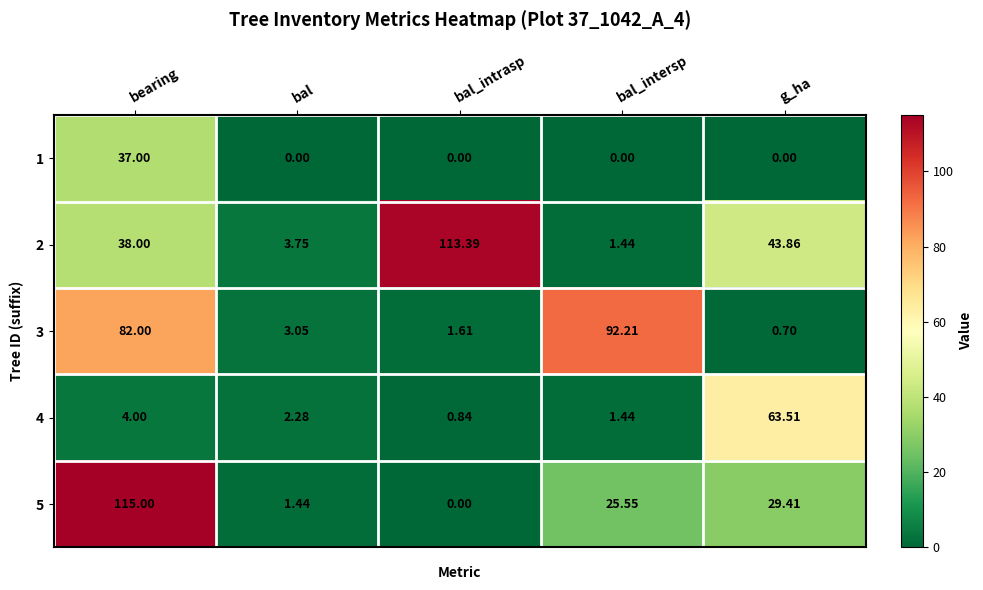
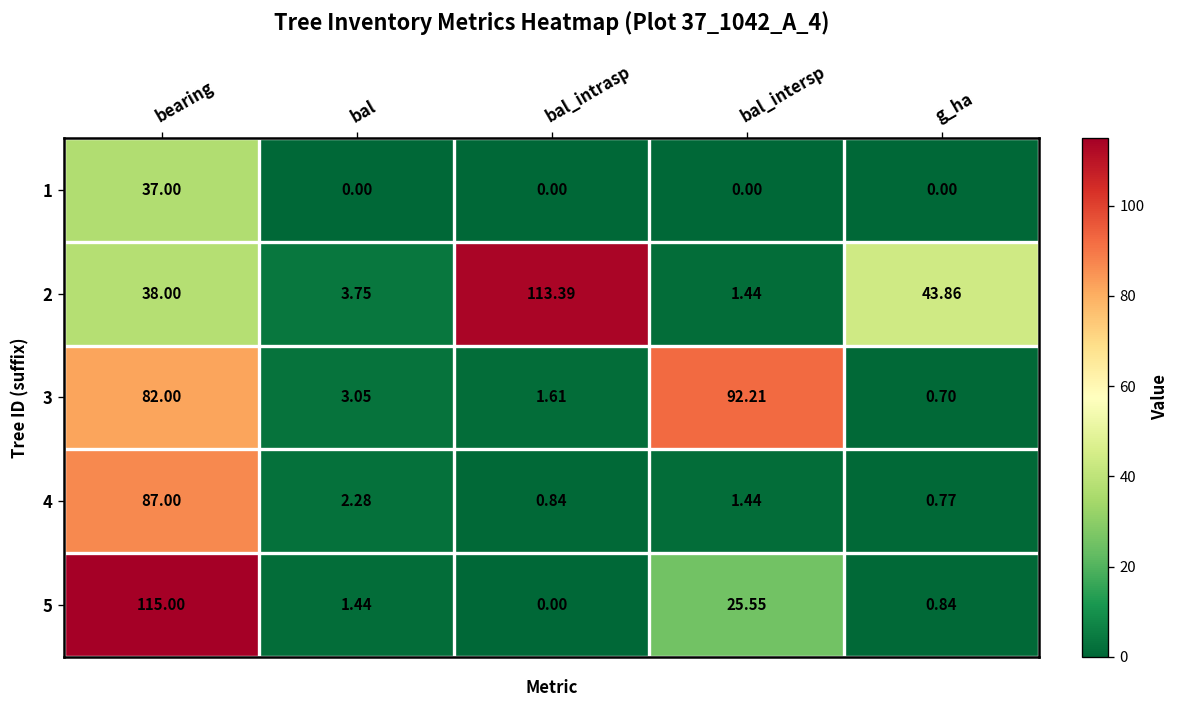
4, bearing: 4.00 -> 87.00
4, g_ha: 63.51 -> 0.77
5, g_ha: 29.41 -> 0.84
